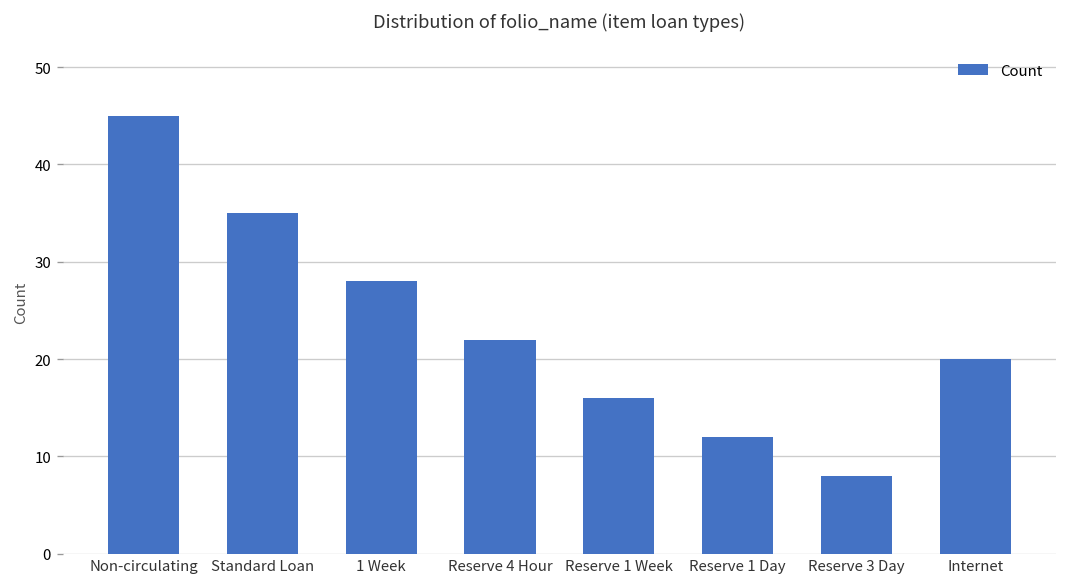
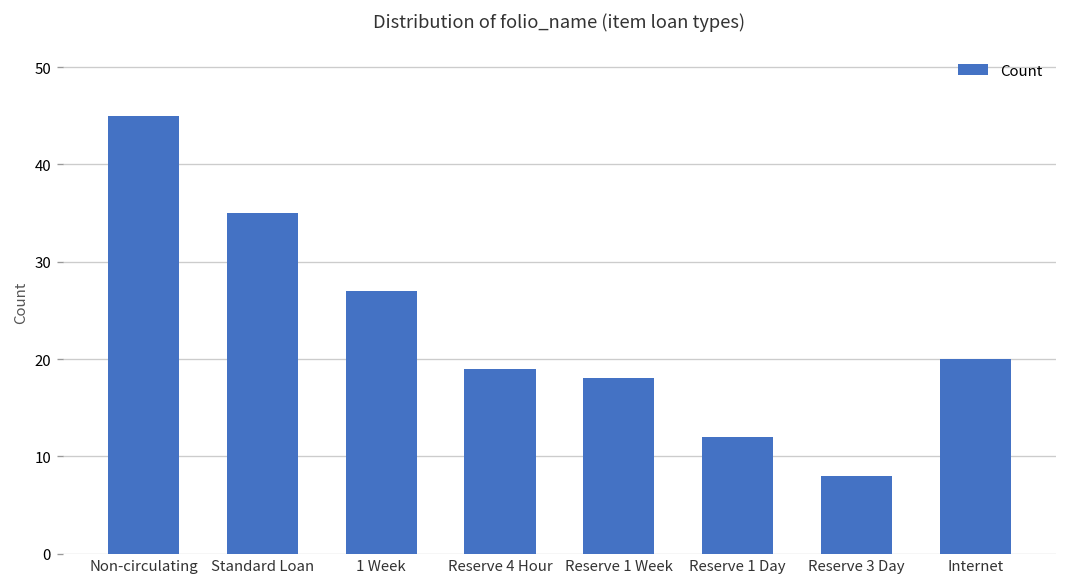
1 Week: 28 -> 27
Reserve 4 Hour: 22 -> 19
Reserve 1 Week: 16 -> 18
